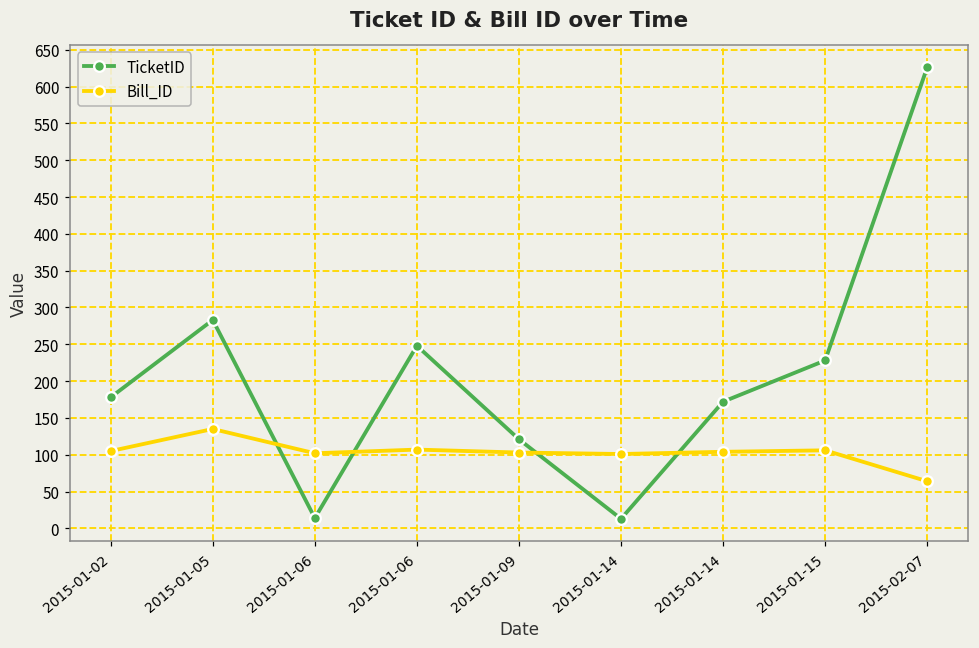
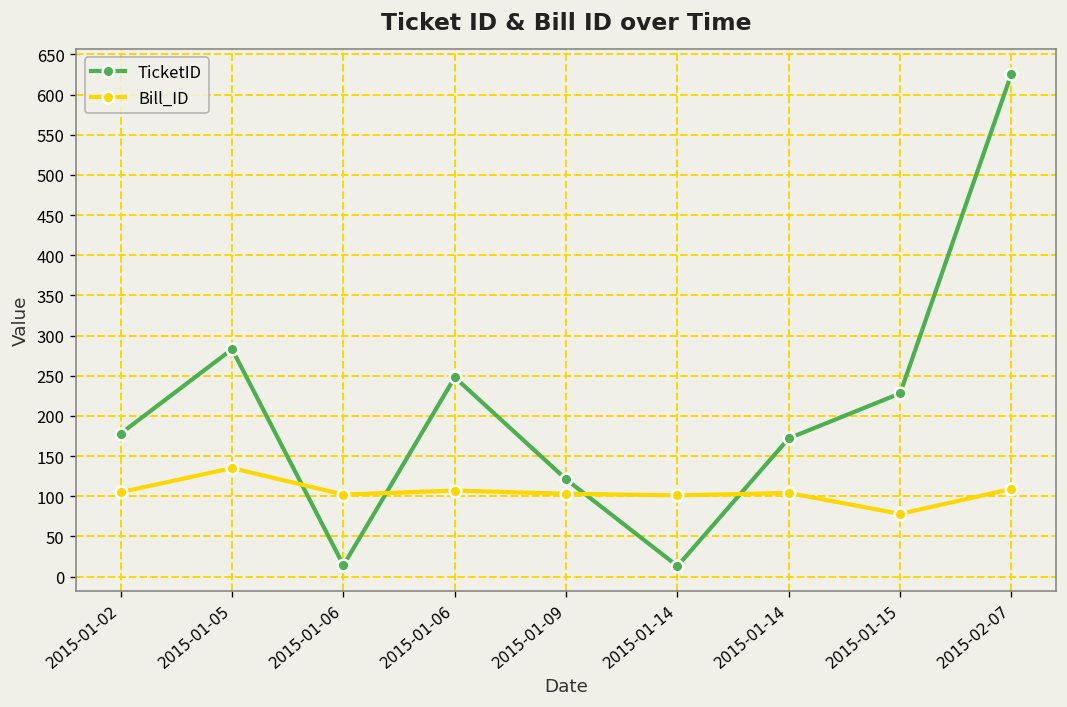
Bill_ID, 2015-01-15: 110 -> 80
Bill_ID, 2015-02-07: 60 -> 110
